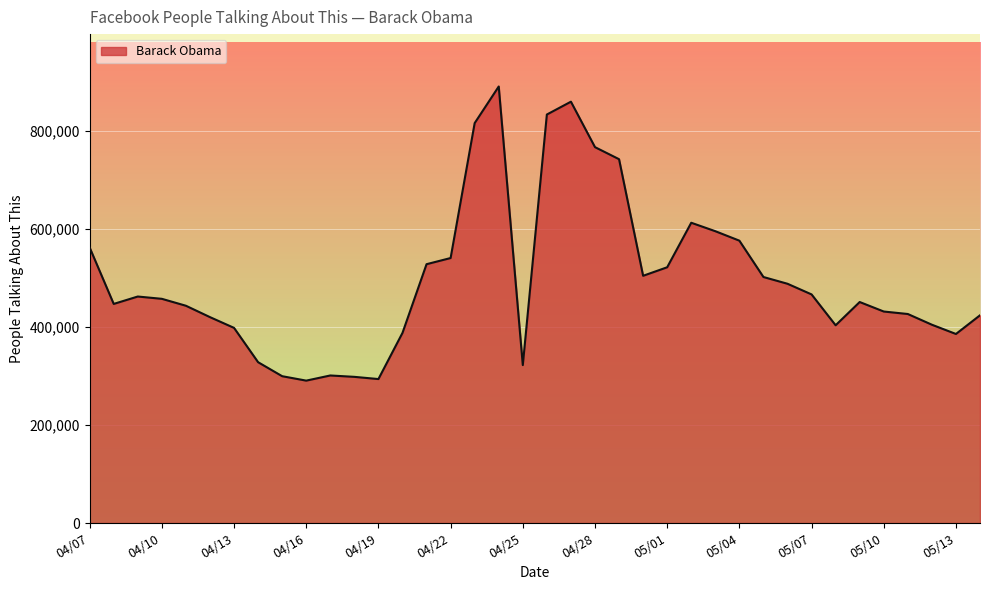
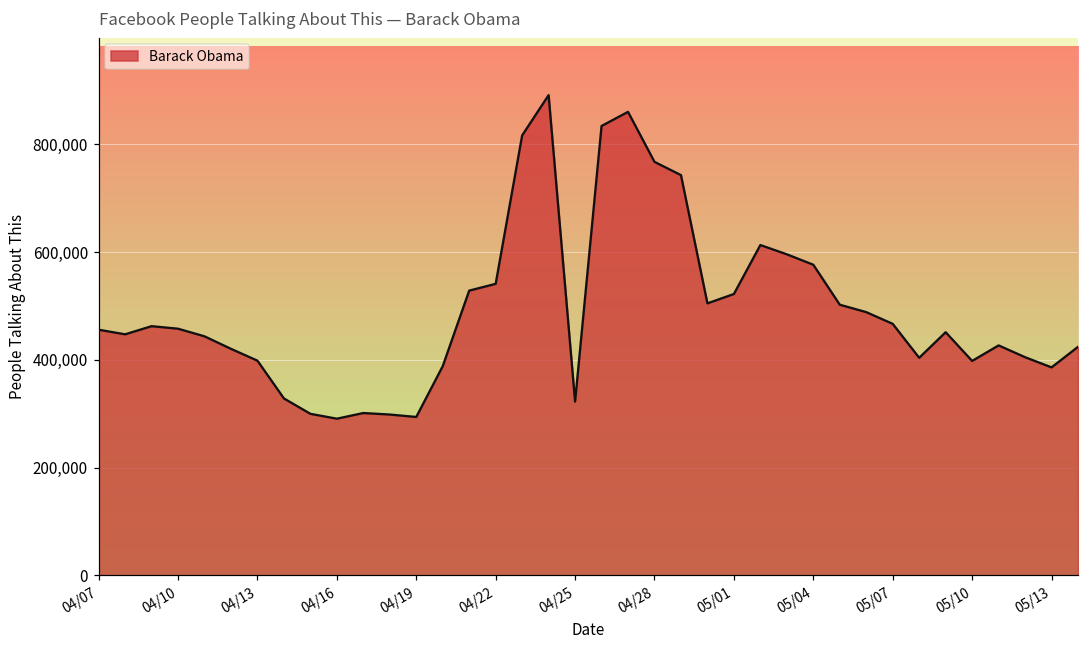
04/07: 560,000 -> 460,000
05/10: 430,000 -> 400,000
